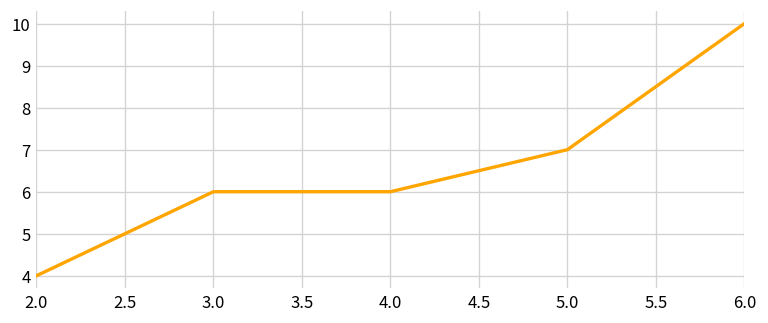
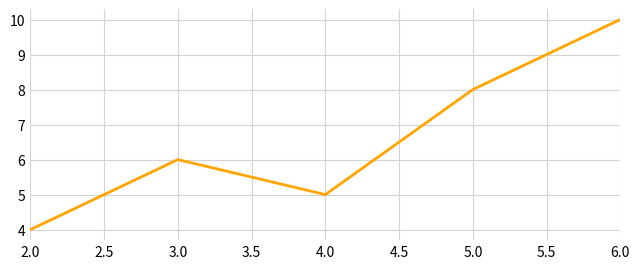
4.0: 6 -> 5
5.0: 7 -> 8
